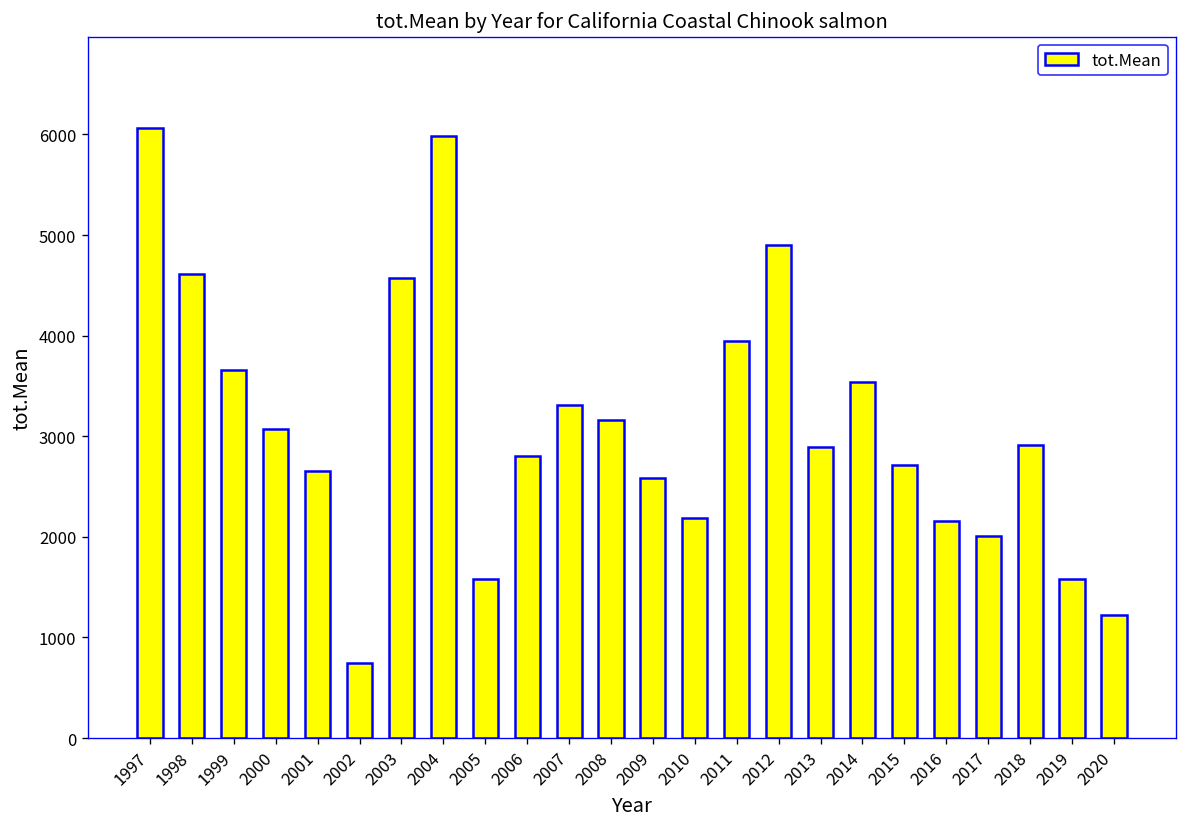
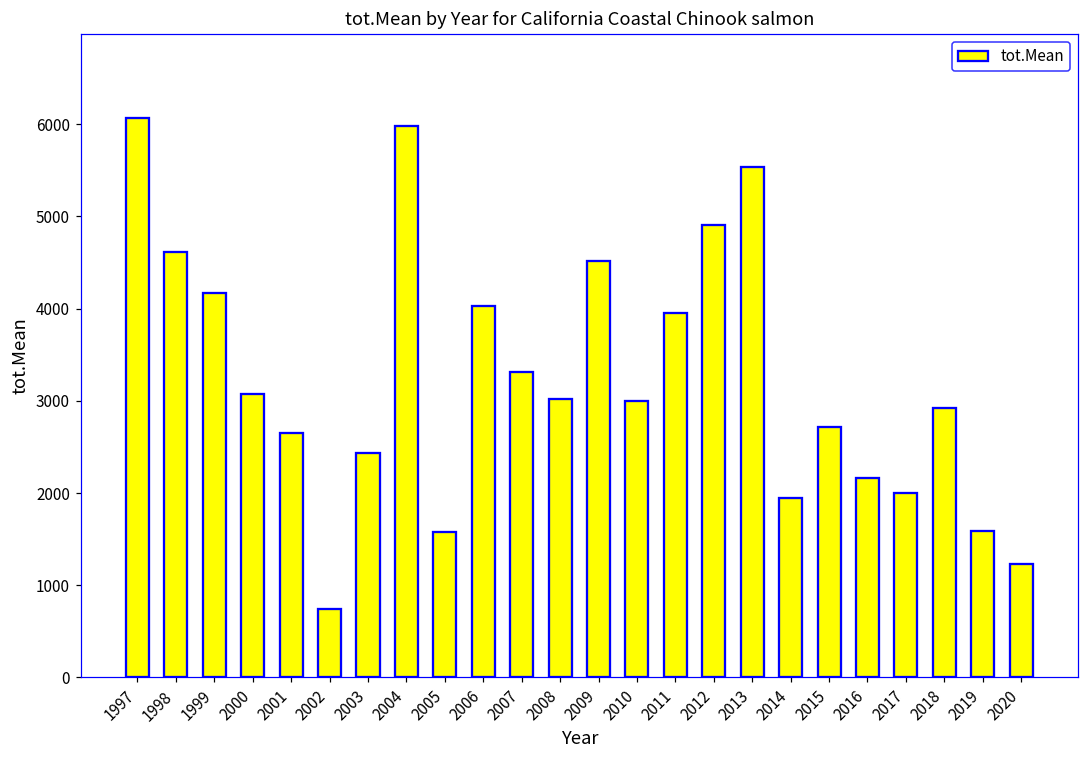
1999: 3700 -> 4200
2003: 4600 -> 2400
2006: 2800 -> 4000
2008: 3200 -> 3000
2009: 2600 -> 4500
2010: 2200 -> 3000
2013: 2900 -> 5500
2014: 3500 -> 2000
